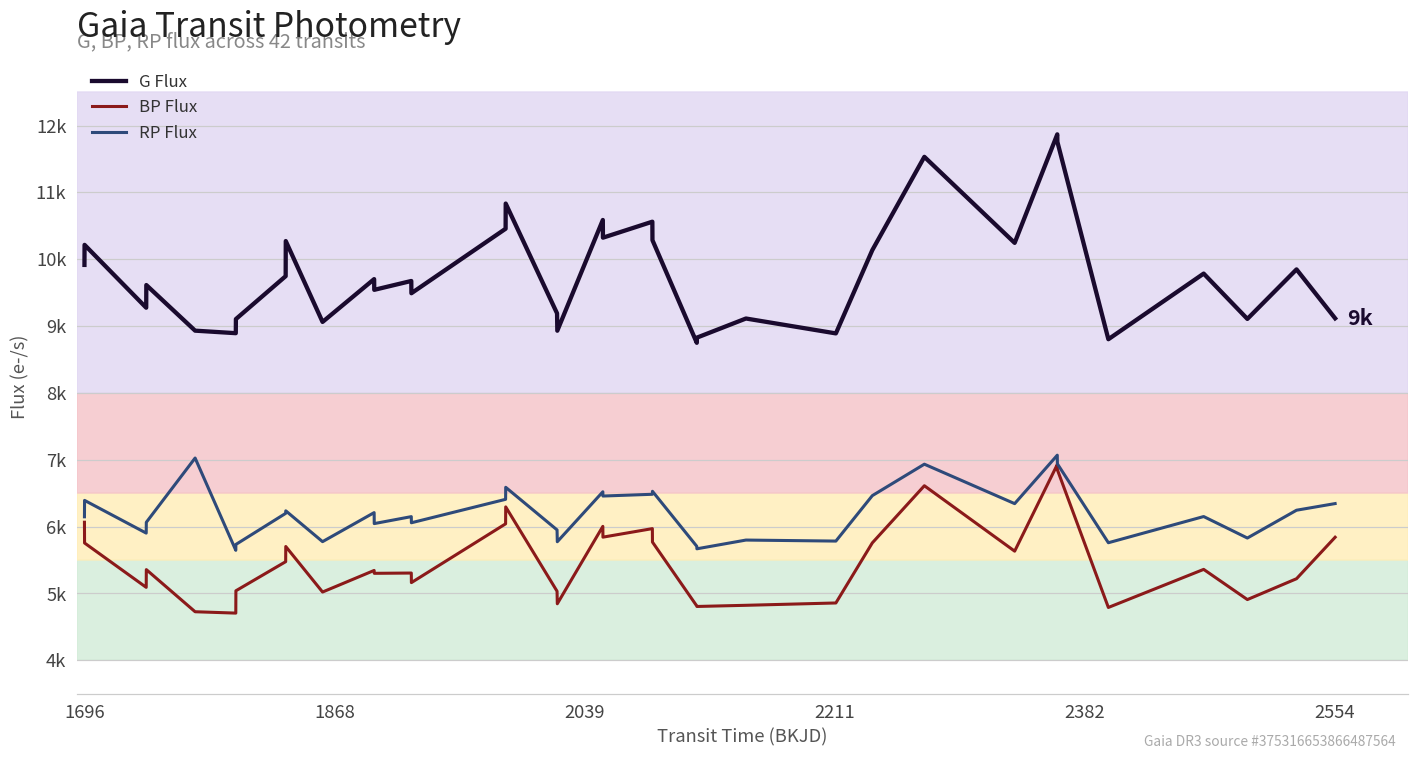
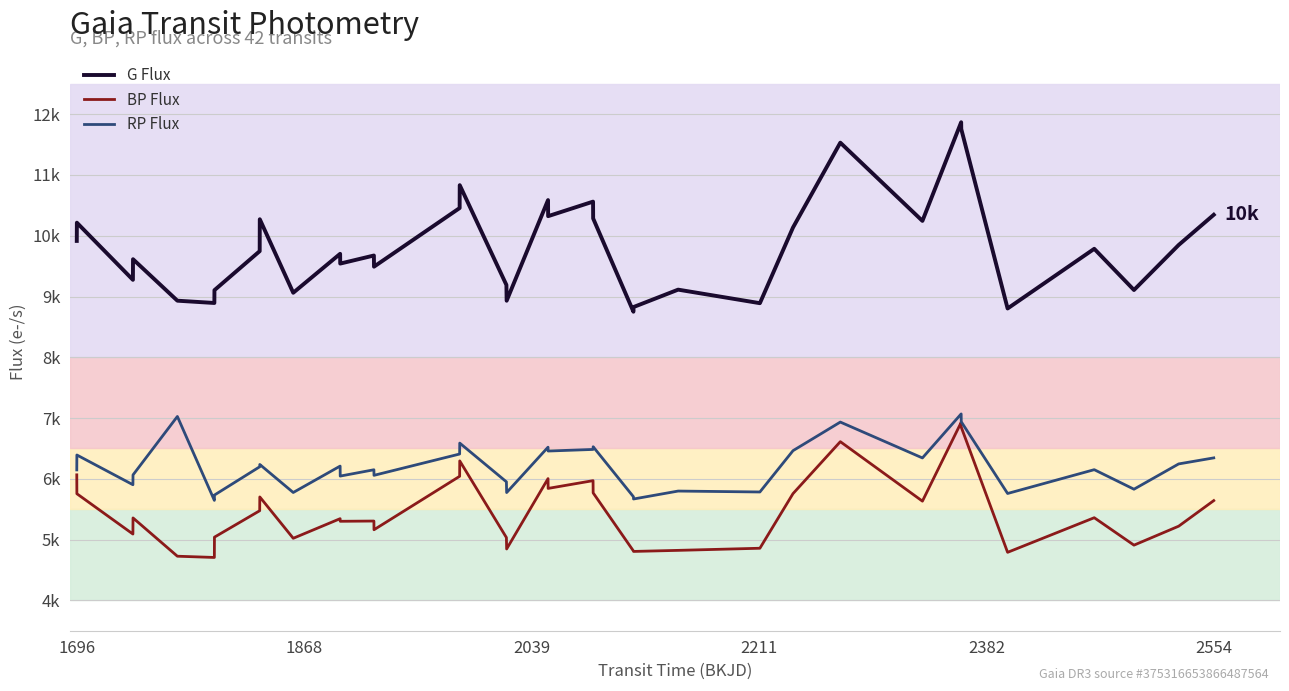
G Flux, 2554: 9k -> 10k
BP Flux, 2554: 5800 -> 5600
